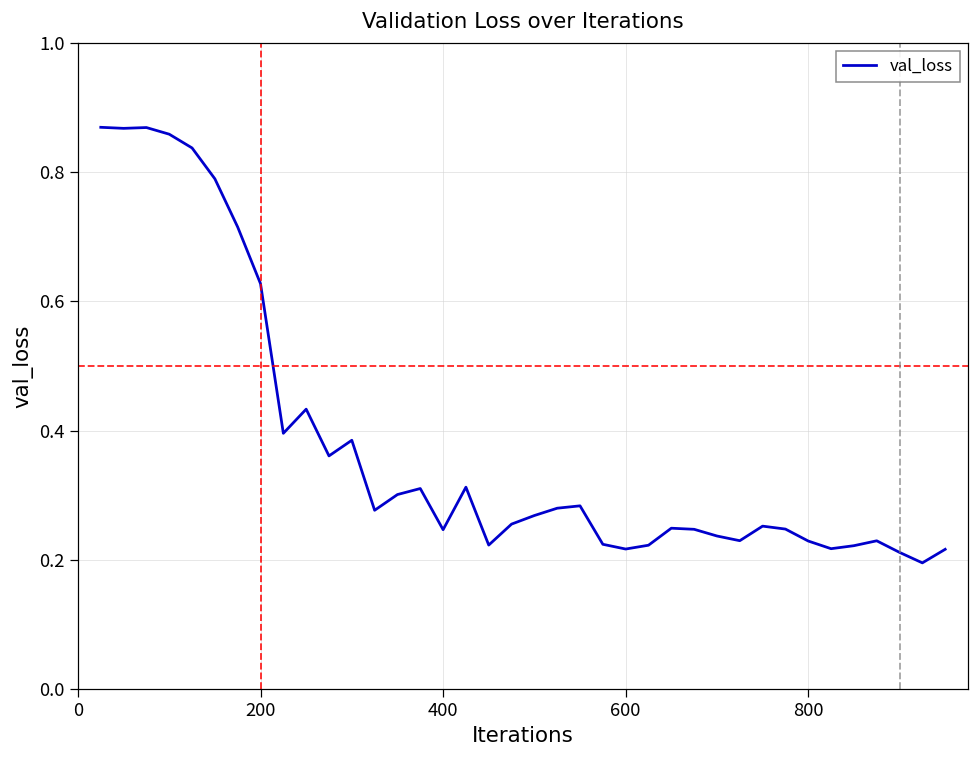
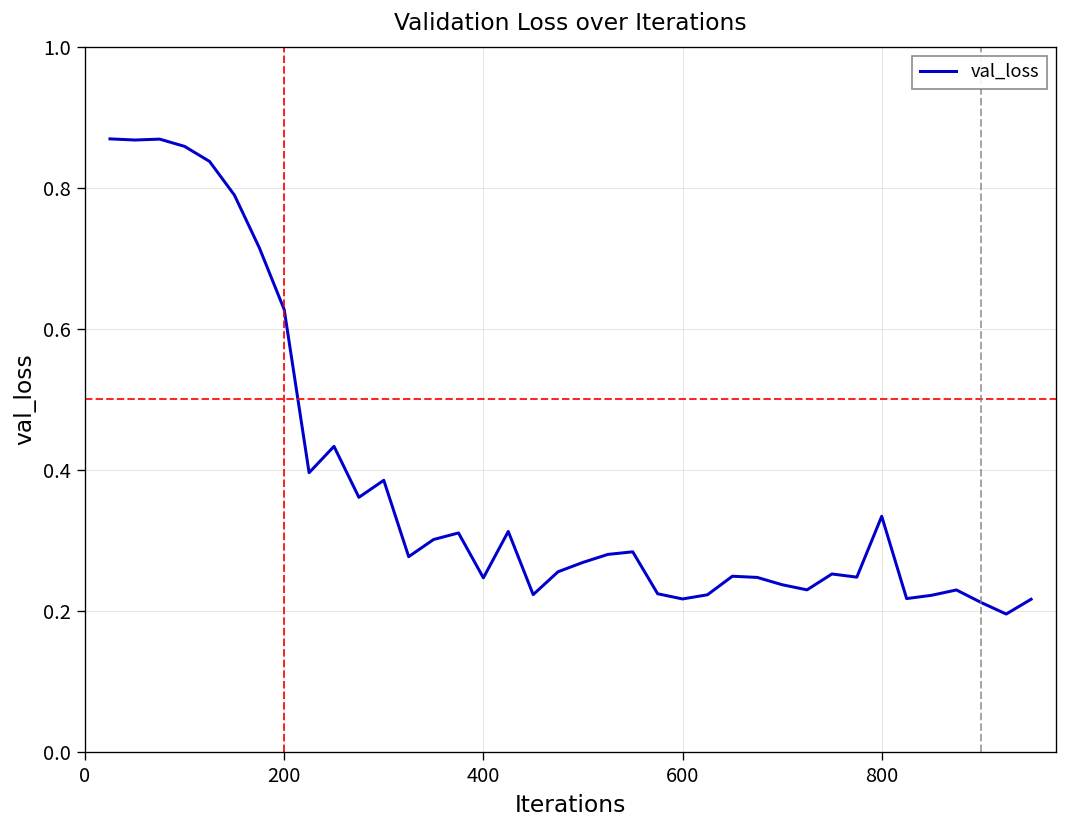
800: 0.23 -> 0.33
